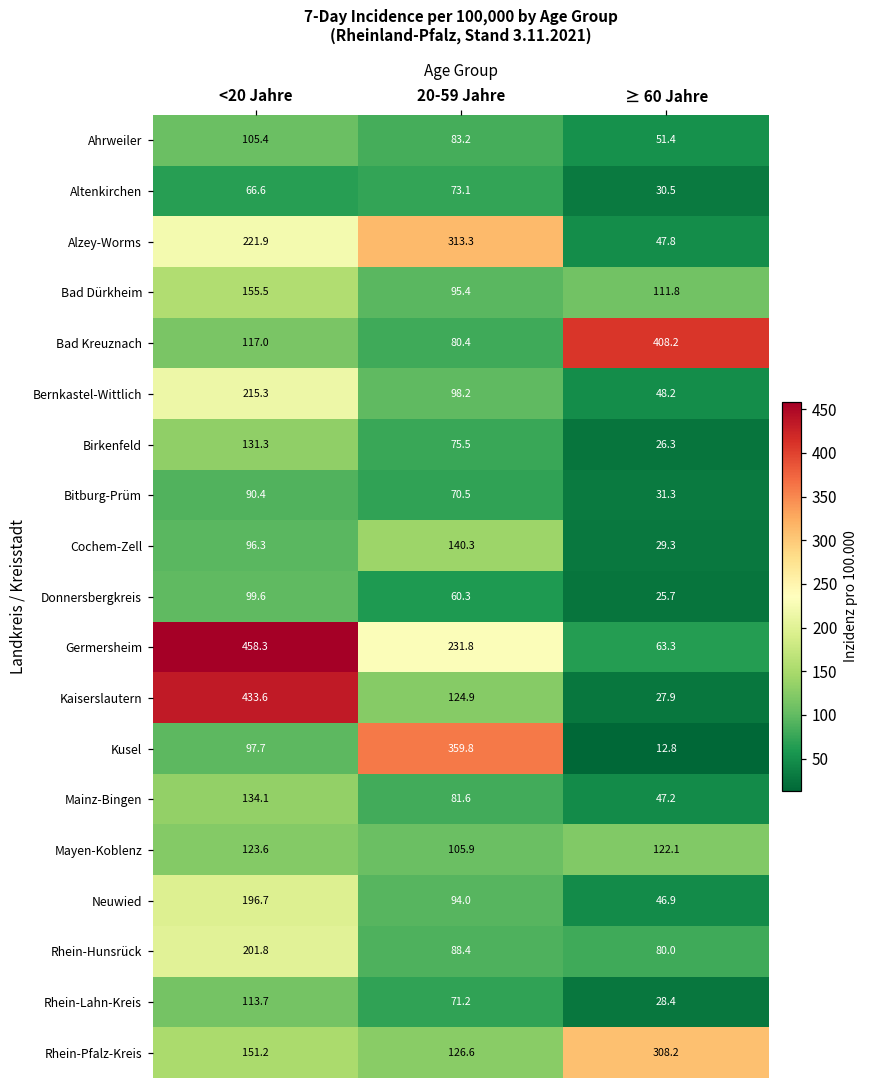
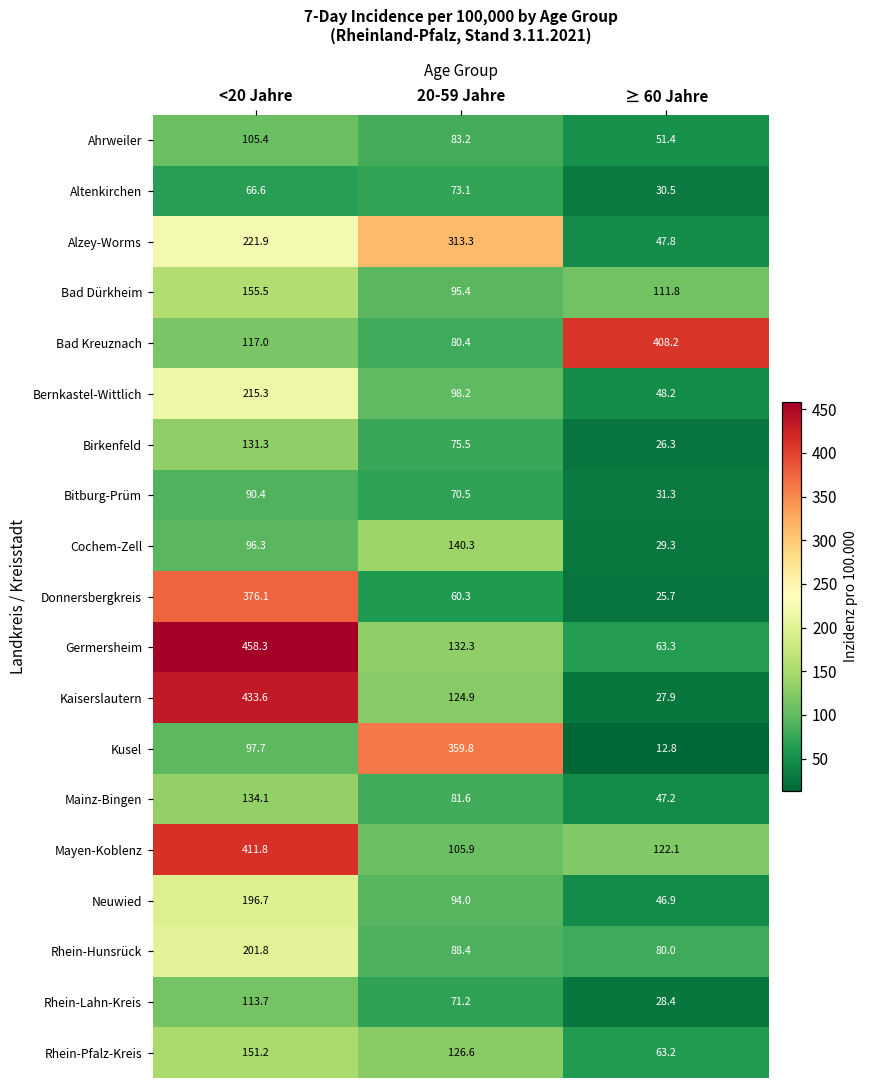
Donnersbergkreis, <20 Jahre: 99.6 -> 376.1
Germersheim, 20-59 Jahre: 231.8 -> 132.3
Mayen-Koblenz, <20 Jahre: 123.6 -> 411.8
Rhein-Pfalz-Kreis, ≥ 60 Jahre: 308.2 -> 63.2
